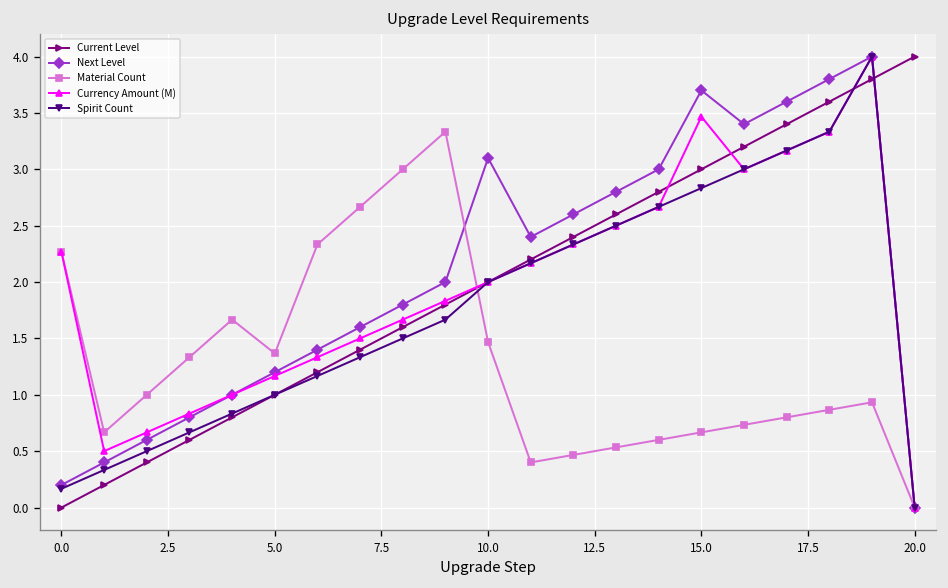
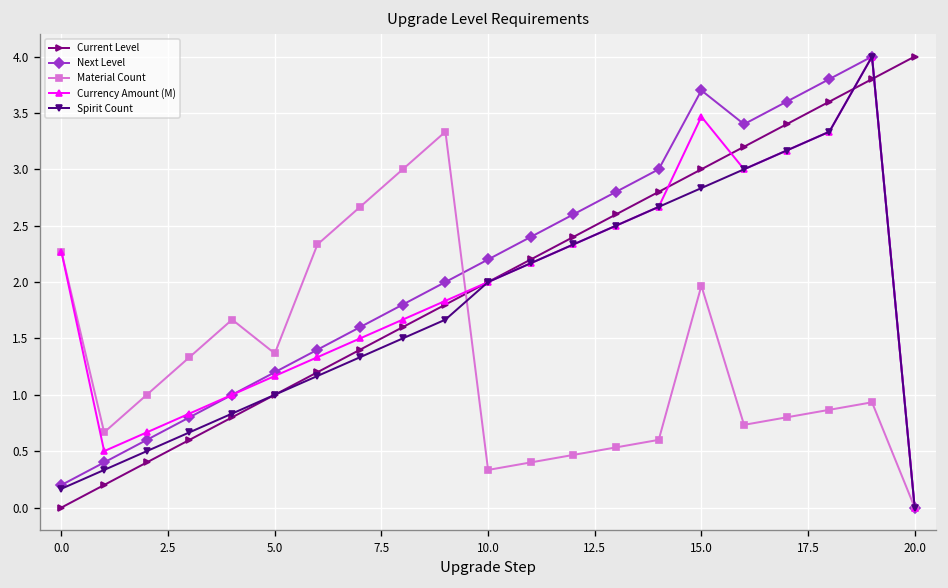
Next Level, 10.0: 3.1 -> 2.2
Material Count, 10.0: 1.5 -> 0.3
Material Count, 15.0: 0.7 -> 2.0
